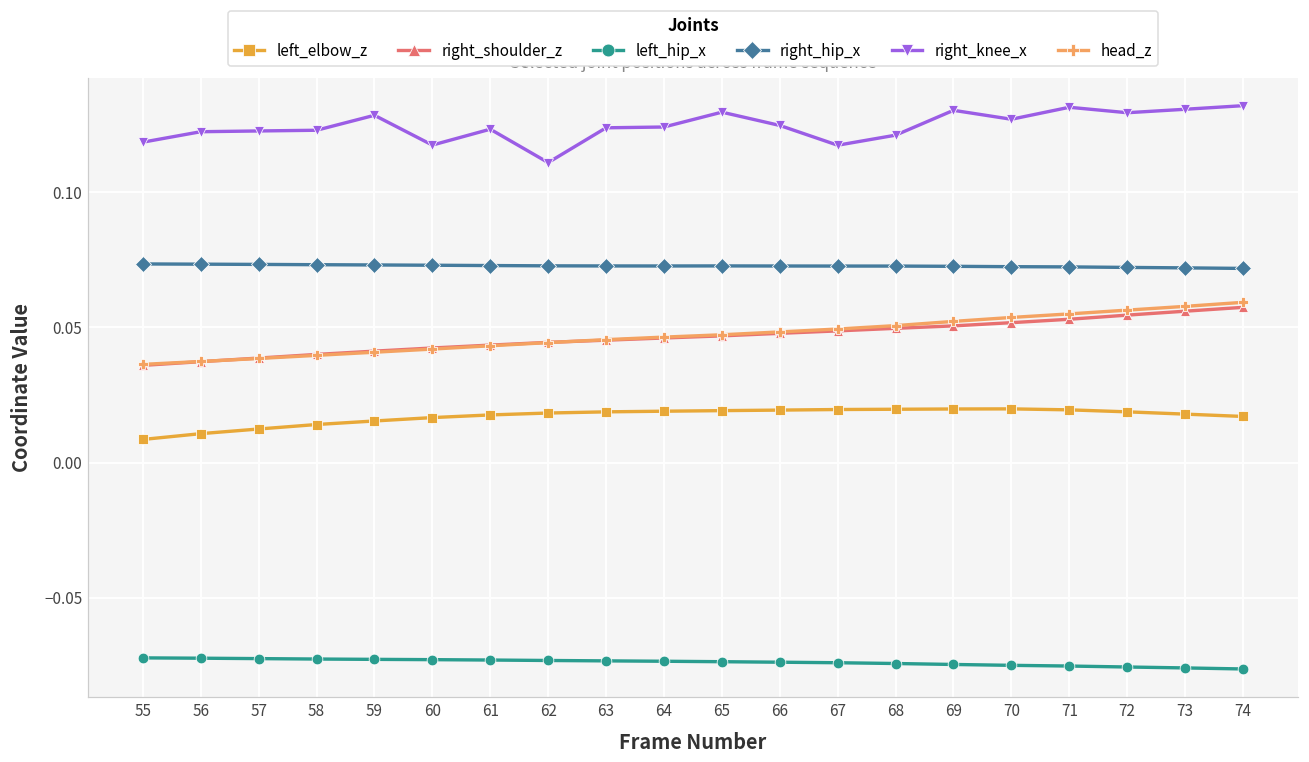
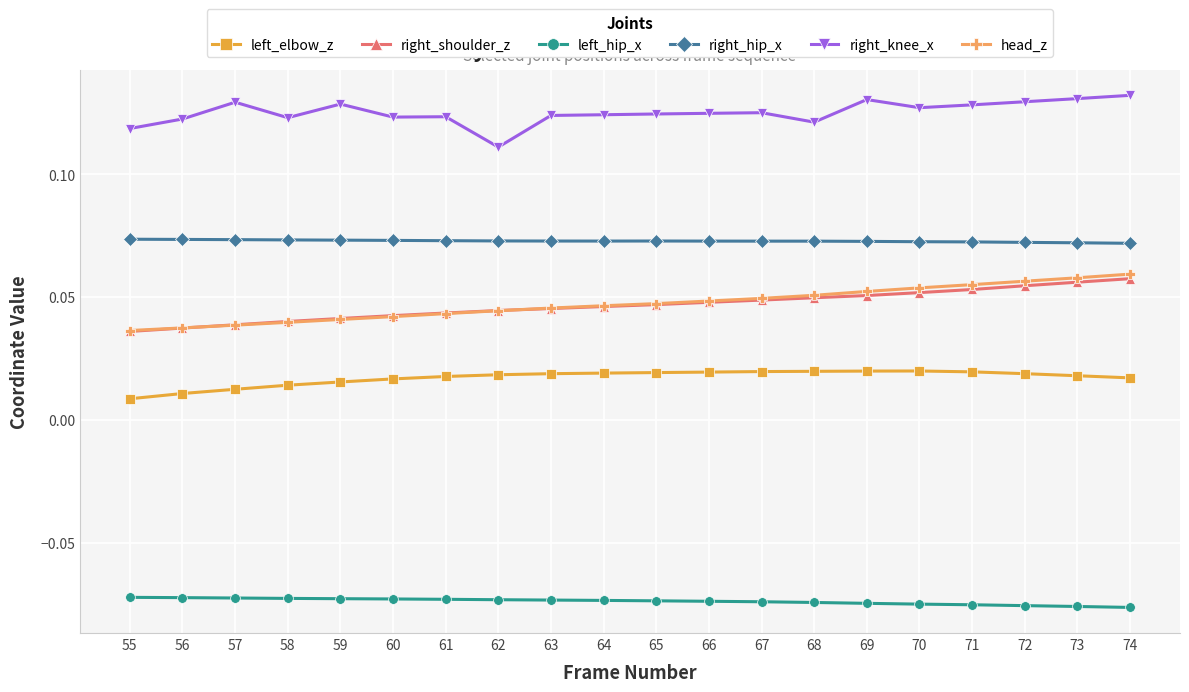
right_knee_x, 57: 0.123 -> 0.129
right_knee_x, 60: 0.118 -> 0.123
right_knee_x, 65: 0.130 -> 0.125
right_knee_x, 67: 0.117 -> 0.125
right_knee_x, 71: 0.132 -> 0.128
